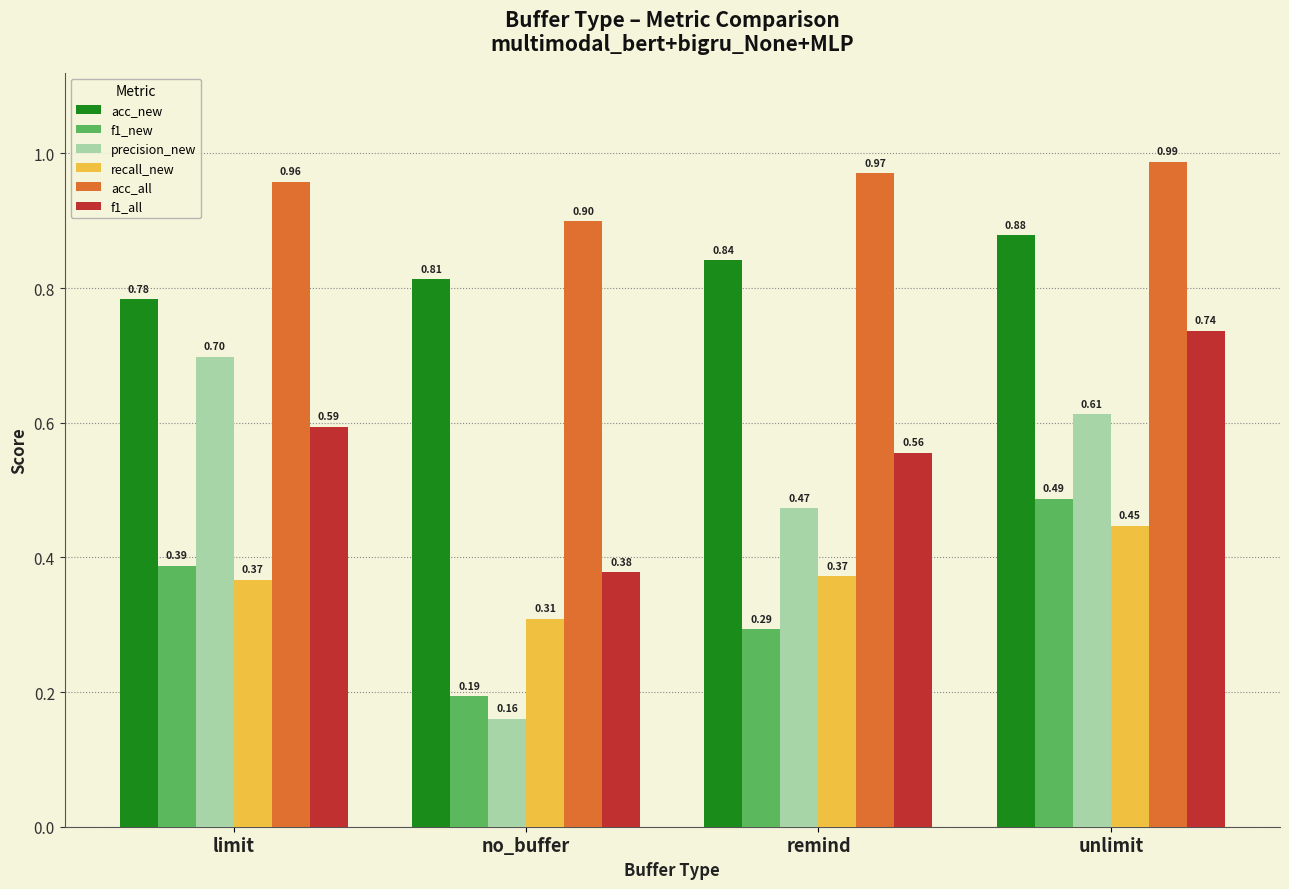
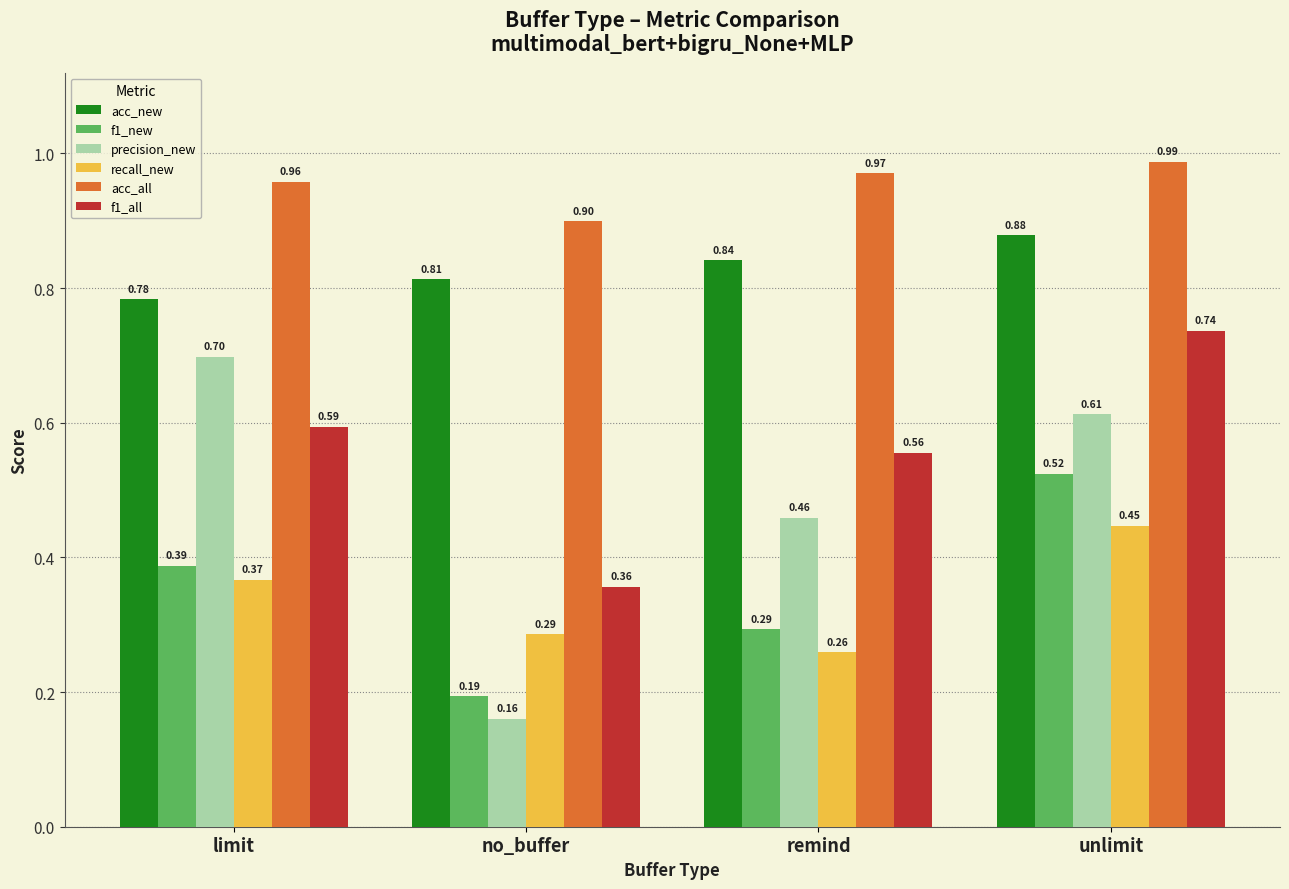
recall_new, no_buffer: 0.31 -> 0.29
f1_all, no_buffer: 0.38 -> 0.36
precision_new, remind: 0.47 -> 0.46
recall_new, remind: 0.37 -> 0.26
f1_new, unlimit: 0.49 -> 0.52
